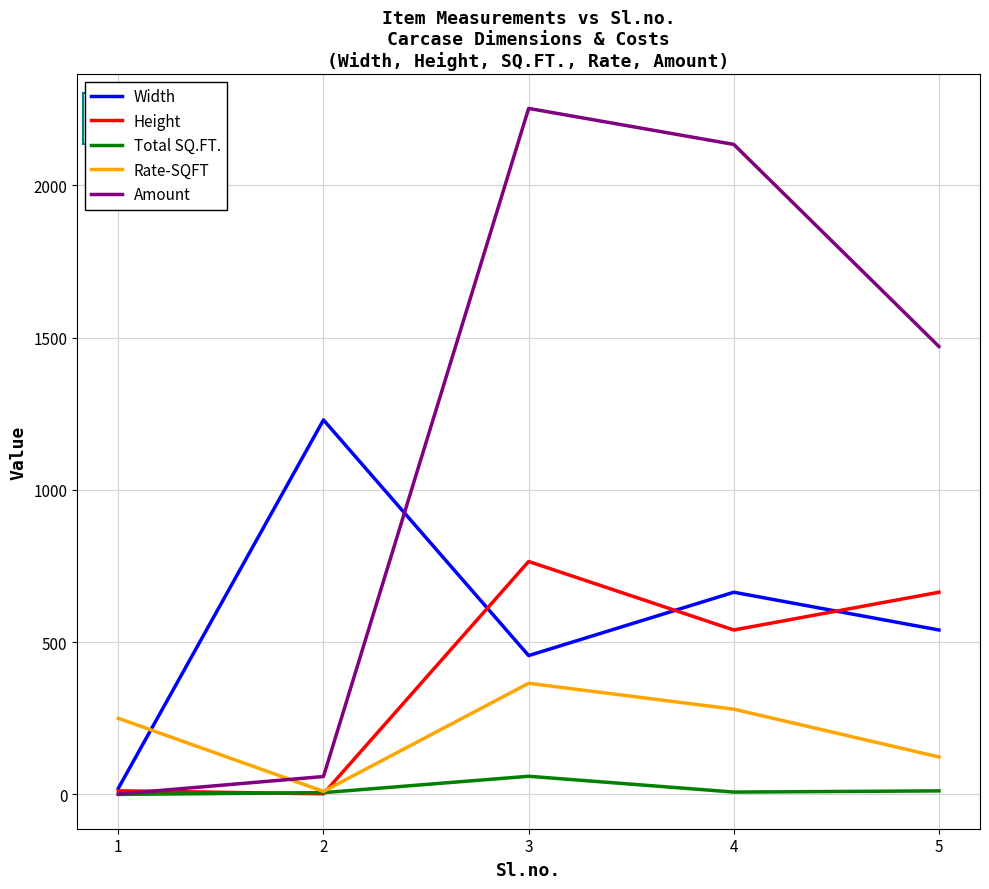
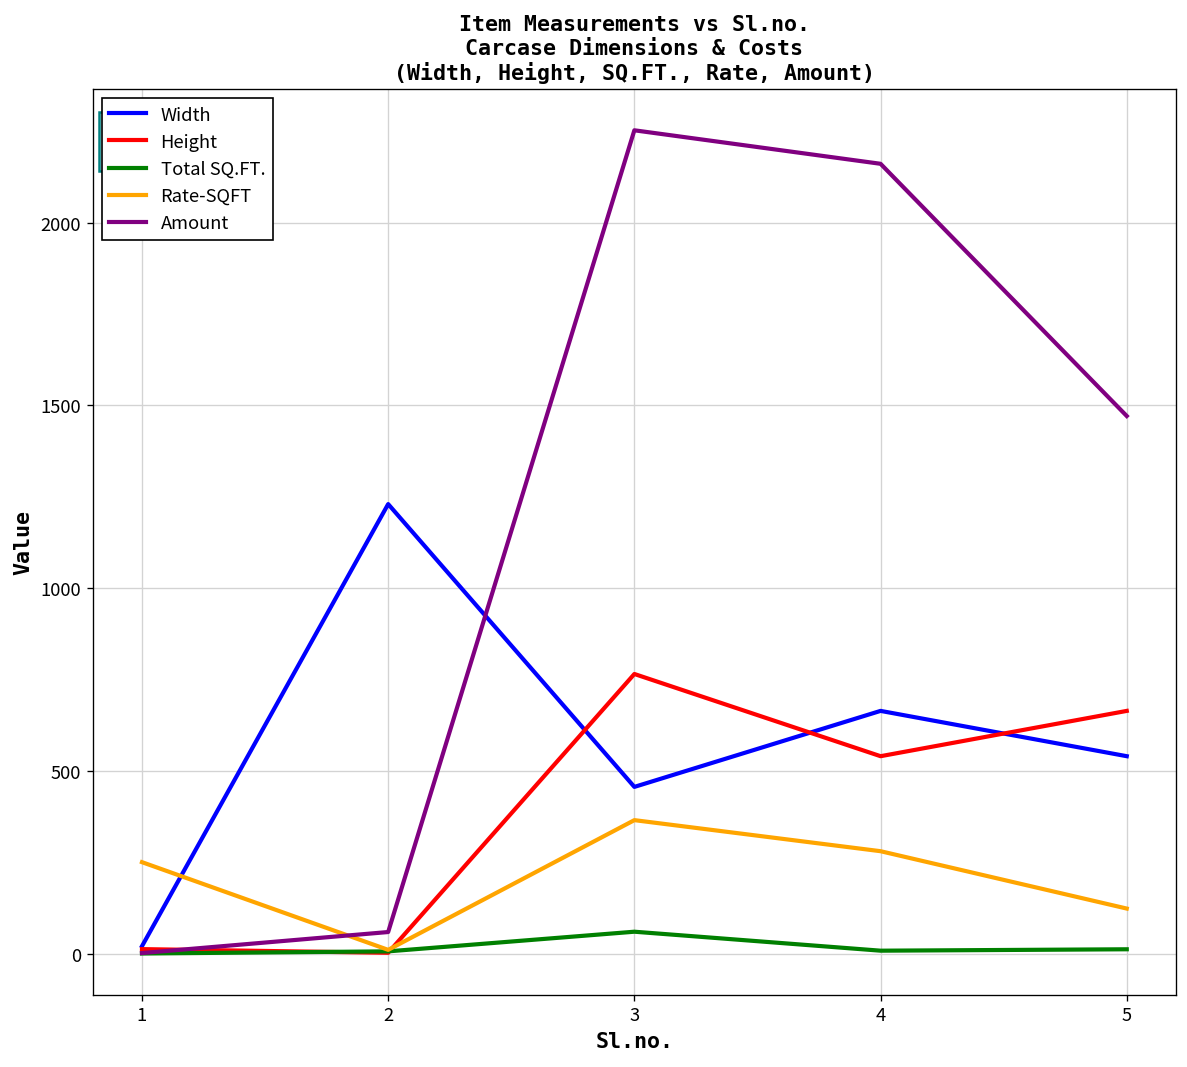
Amount, 4: 2130 -> 2160
